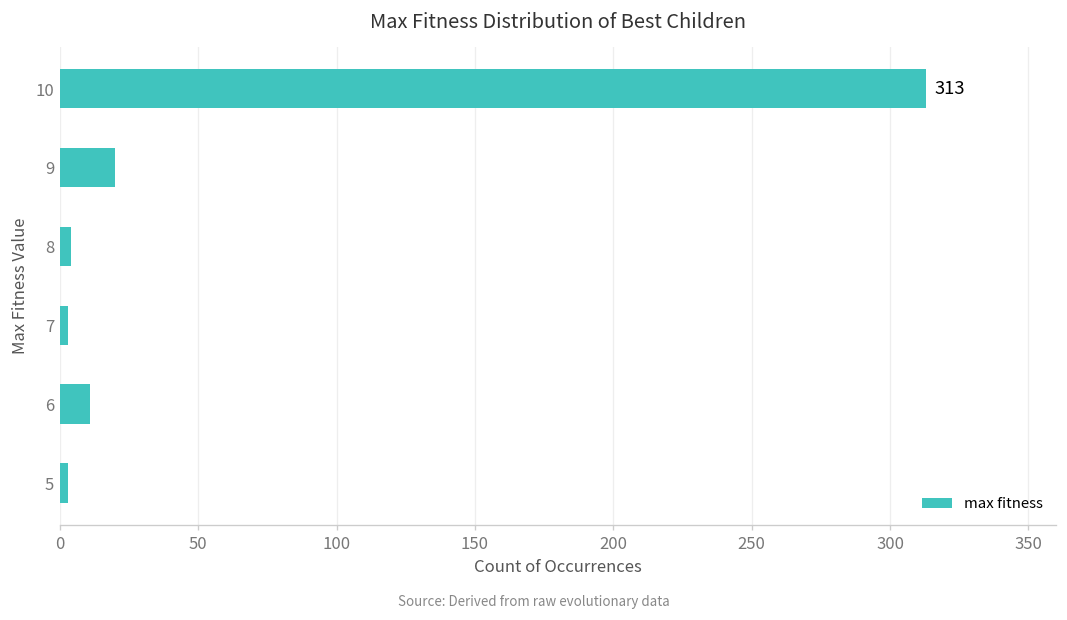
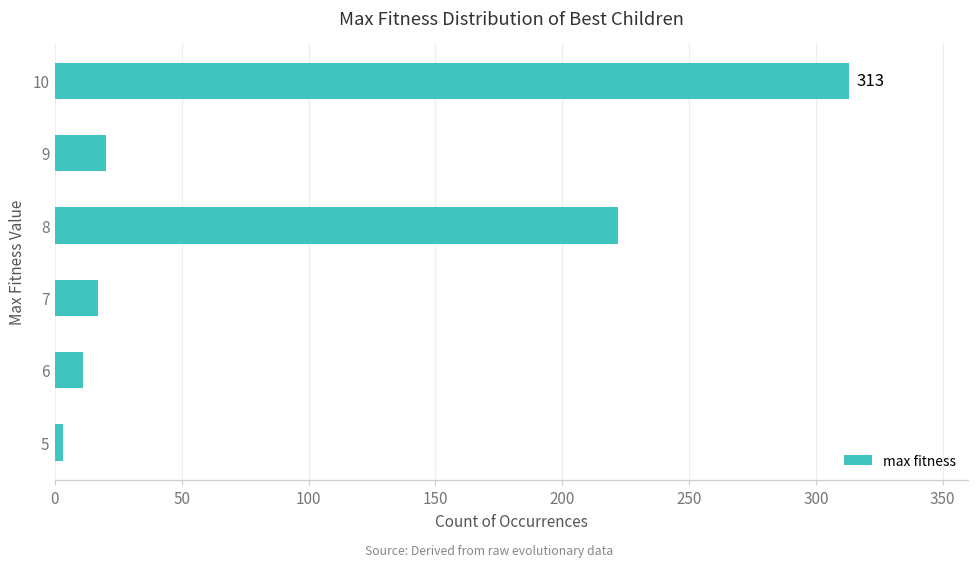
8: 4 -> 222
7: 3 -> 17
